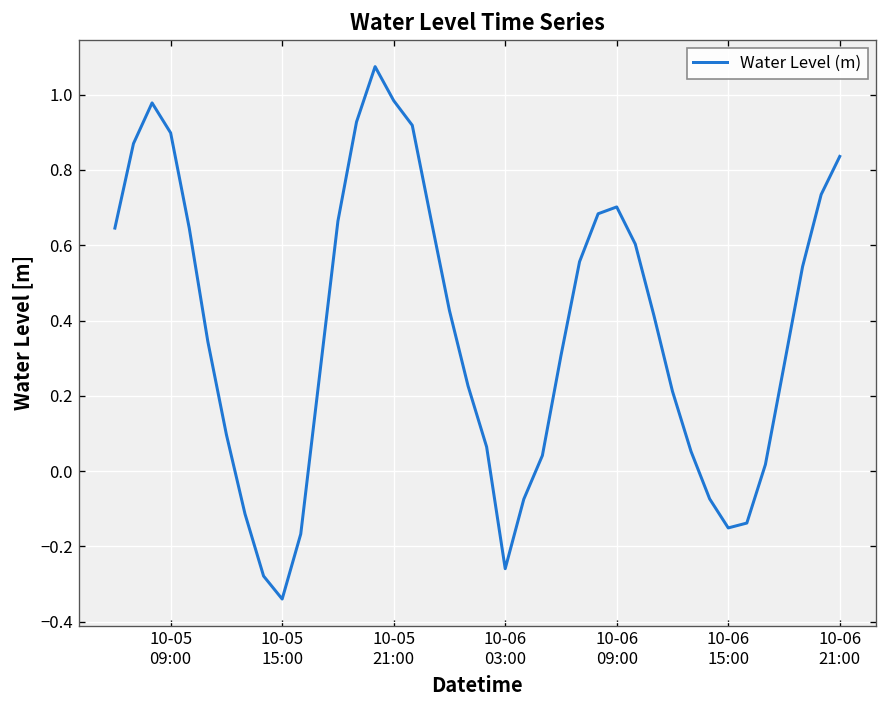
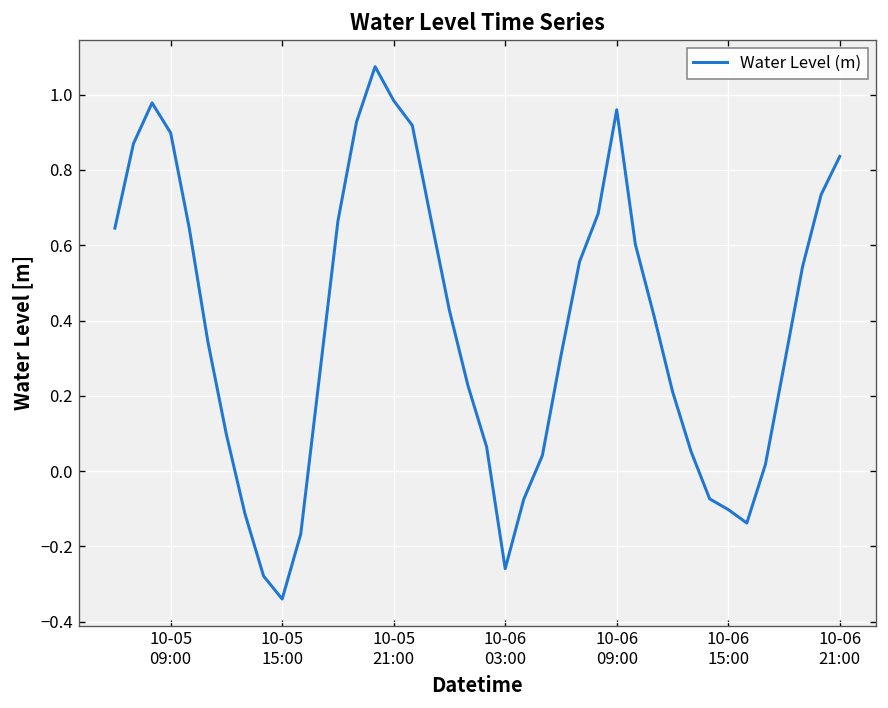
10-06 09:00: 0.70 -> 0.96
10-06 15:00: -0.15 -> -0.10
